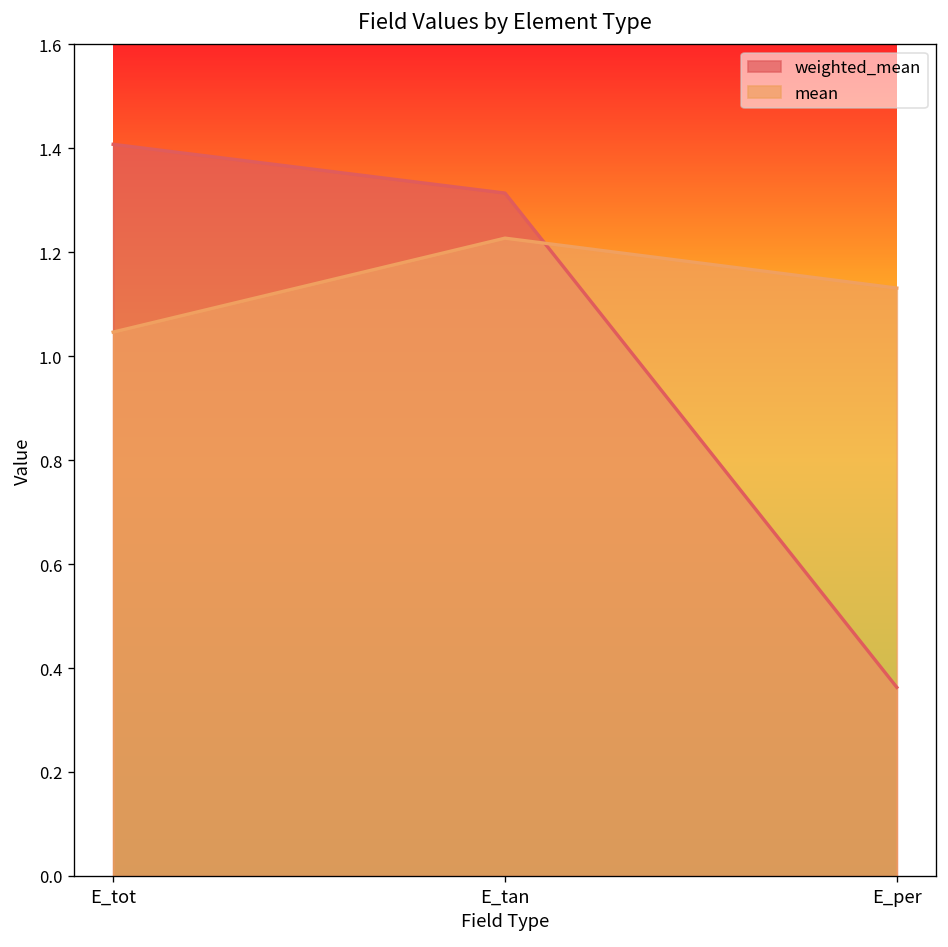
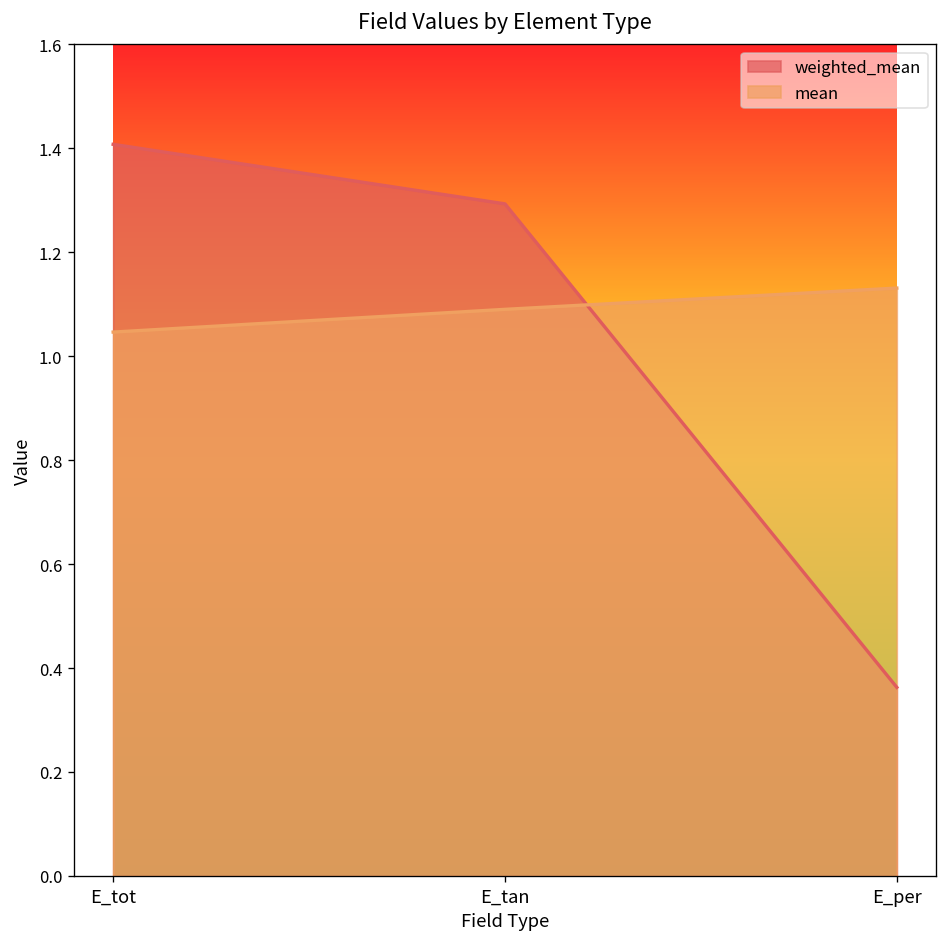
weighted_mean, E_tan: 1.31 -> 1.29
mean, E_tan: 1.23 -> 1.09
